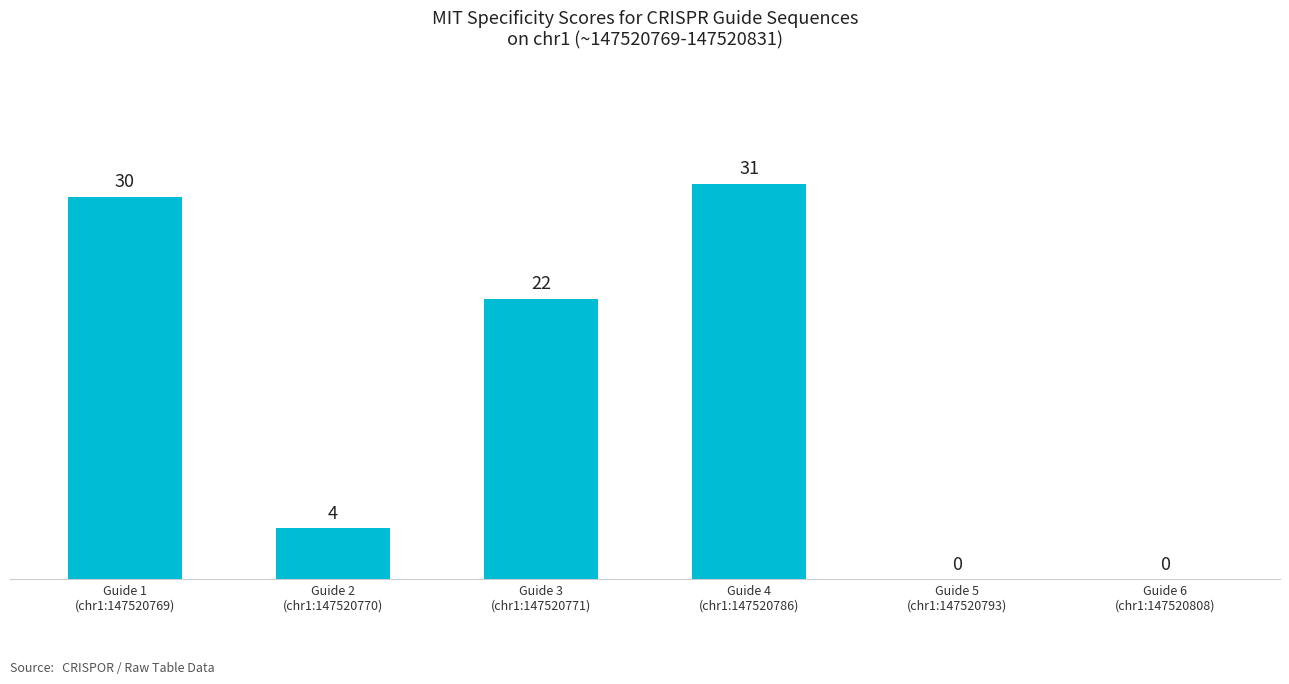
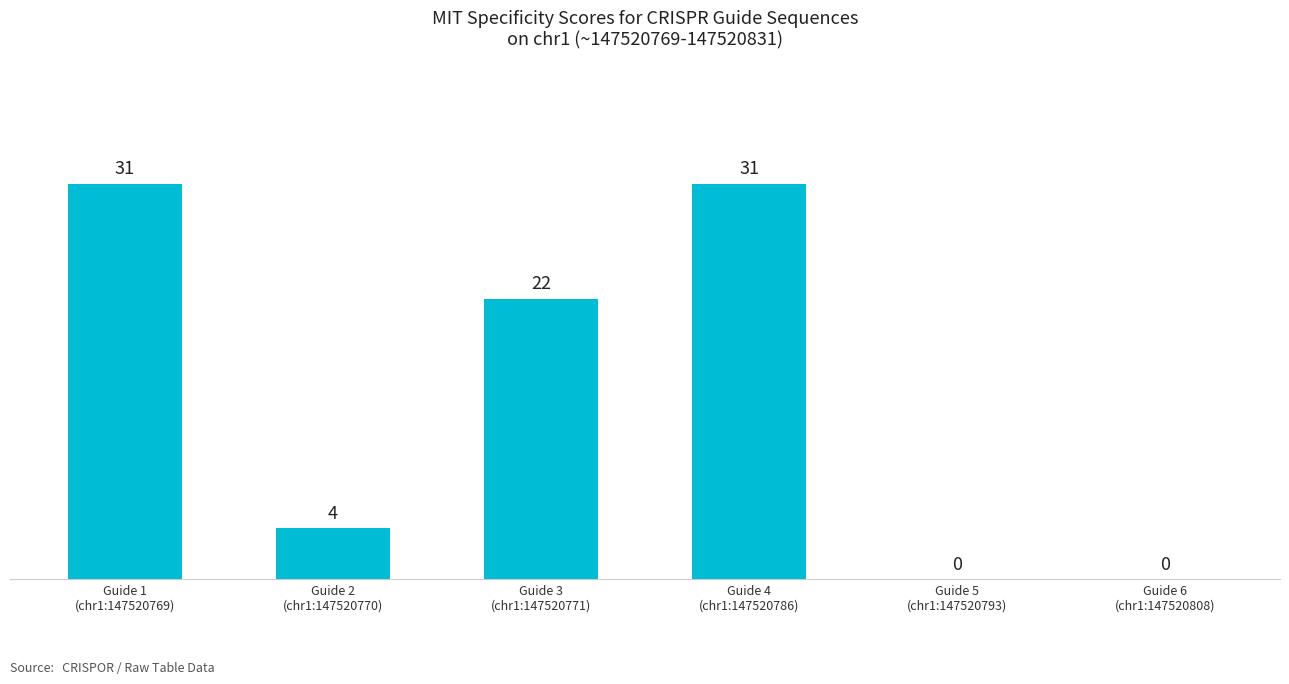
Guide 1 (chr1:147520769): 30 -> 31
